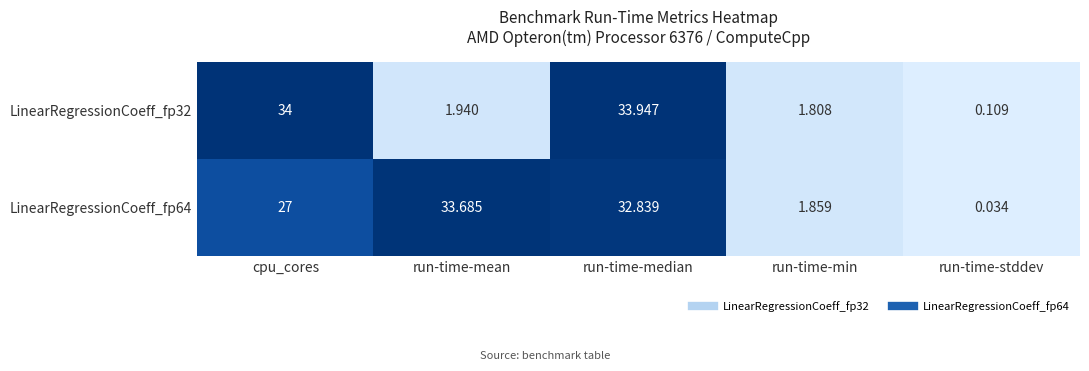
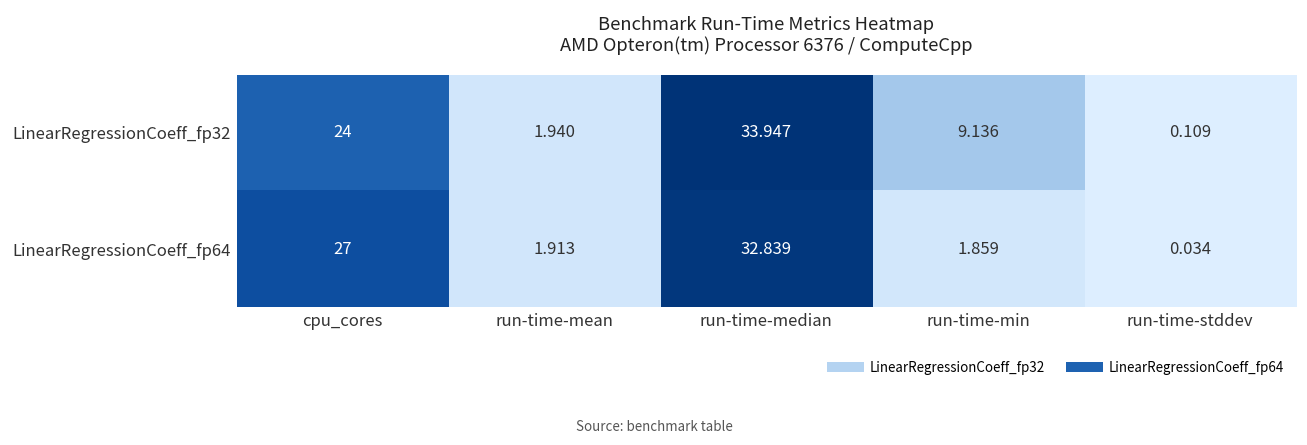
LinearRegressionCoeff_fp32, cpu_cores: 34 -> 24
LinearRegressionCoeff_fp32, run-time-min: 1.808 -> 9.136
LinearRegressionCoeff_fp64, run-time-mean: 33.685 -> 1.913
